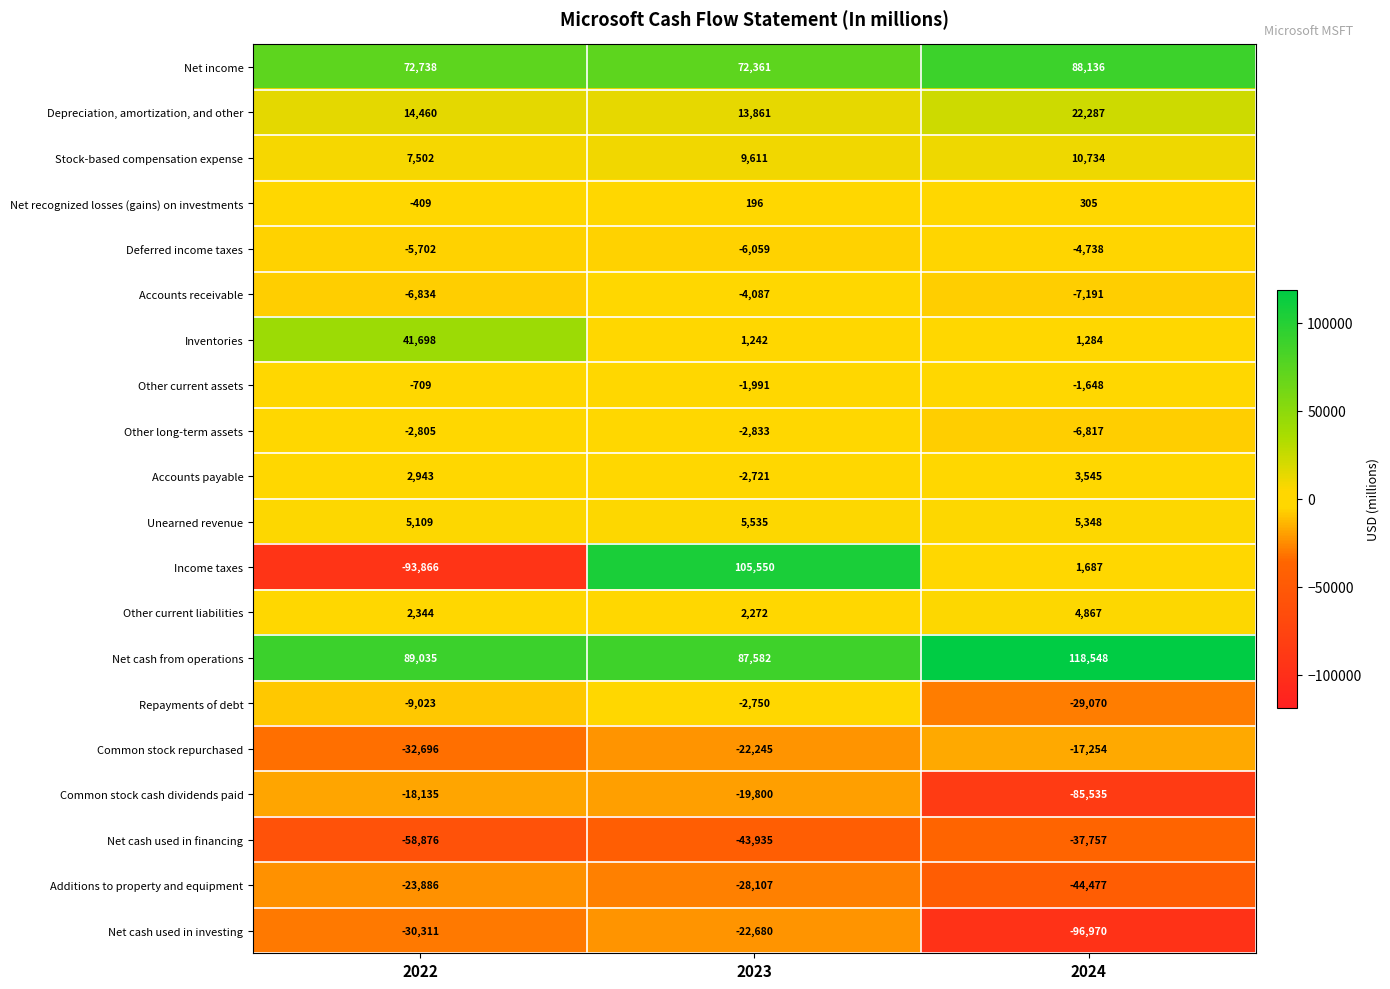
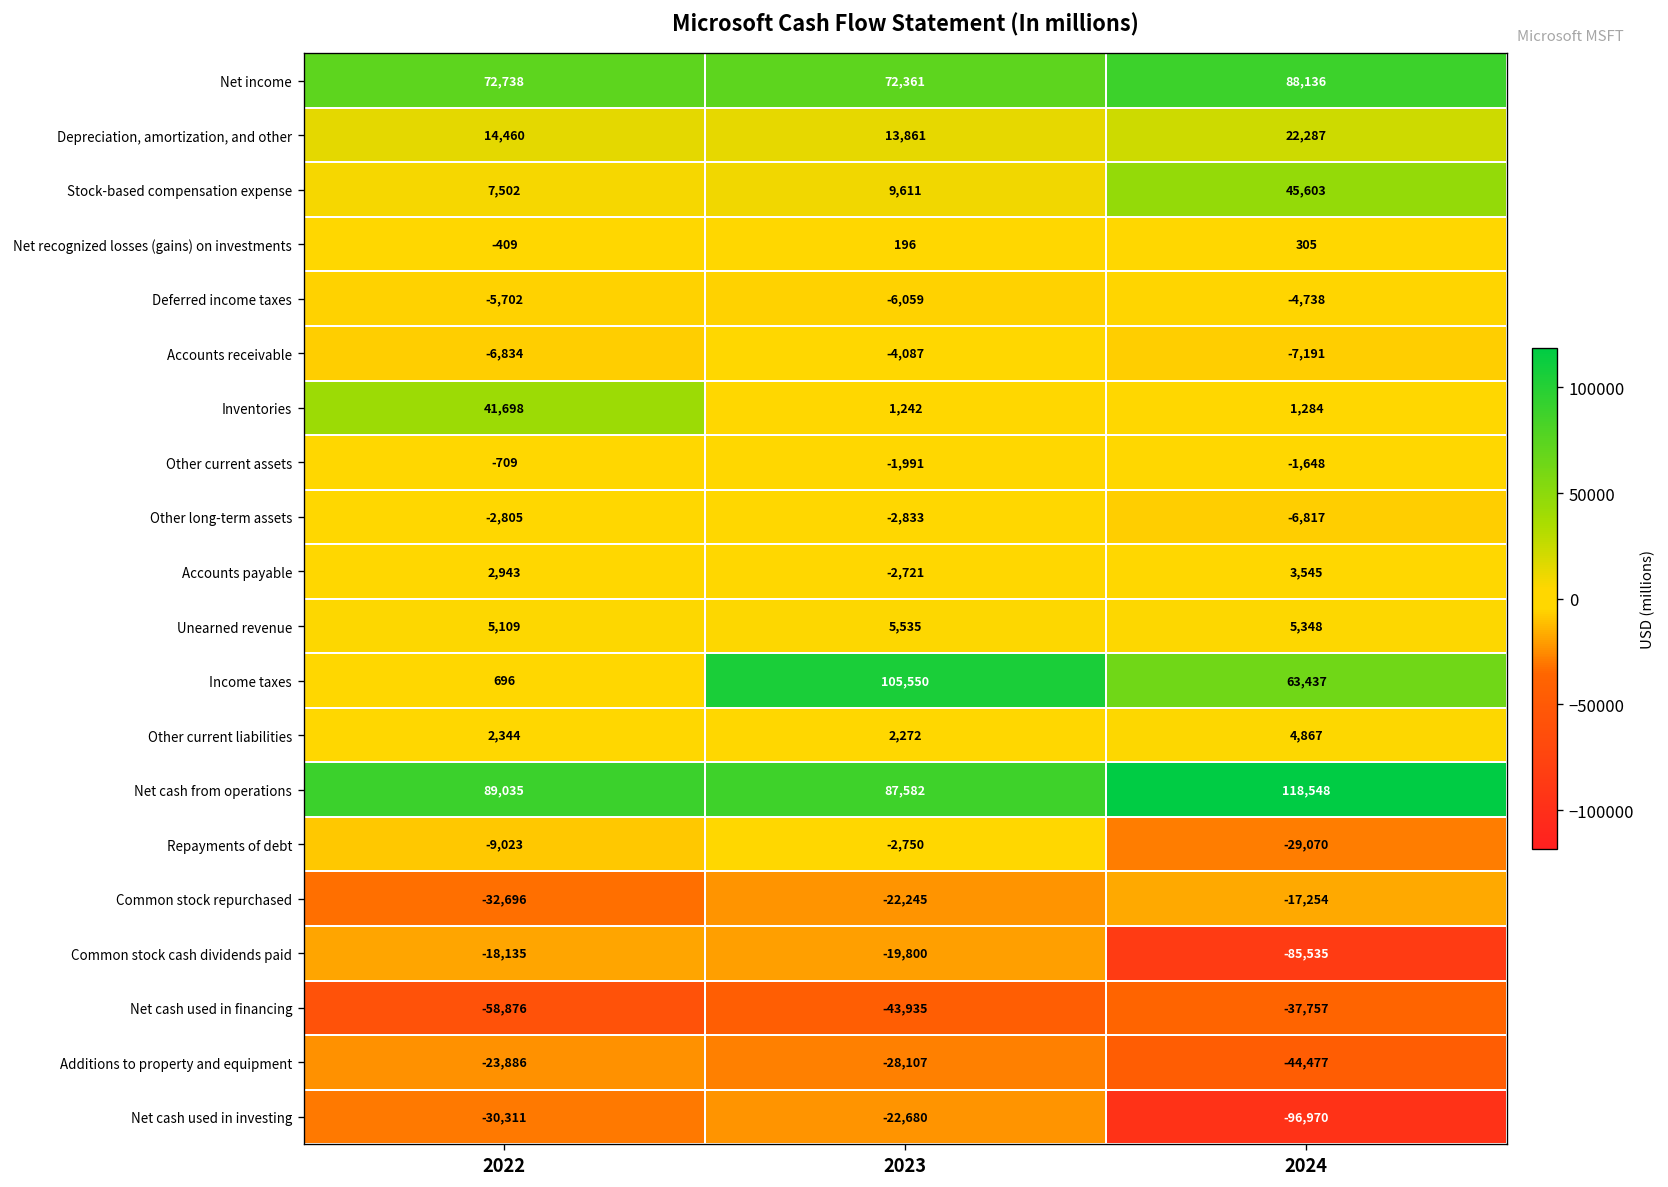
Stock-based compensation expense, 2024: 10,734 -> 45,603
Income taxes, 2022: -93,866 -> 696
Income taxes, 2024: 1,687 -> 63,437
